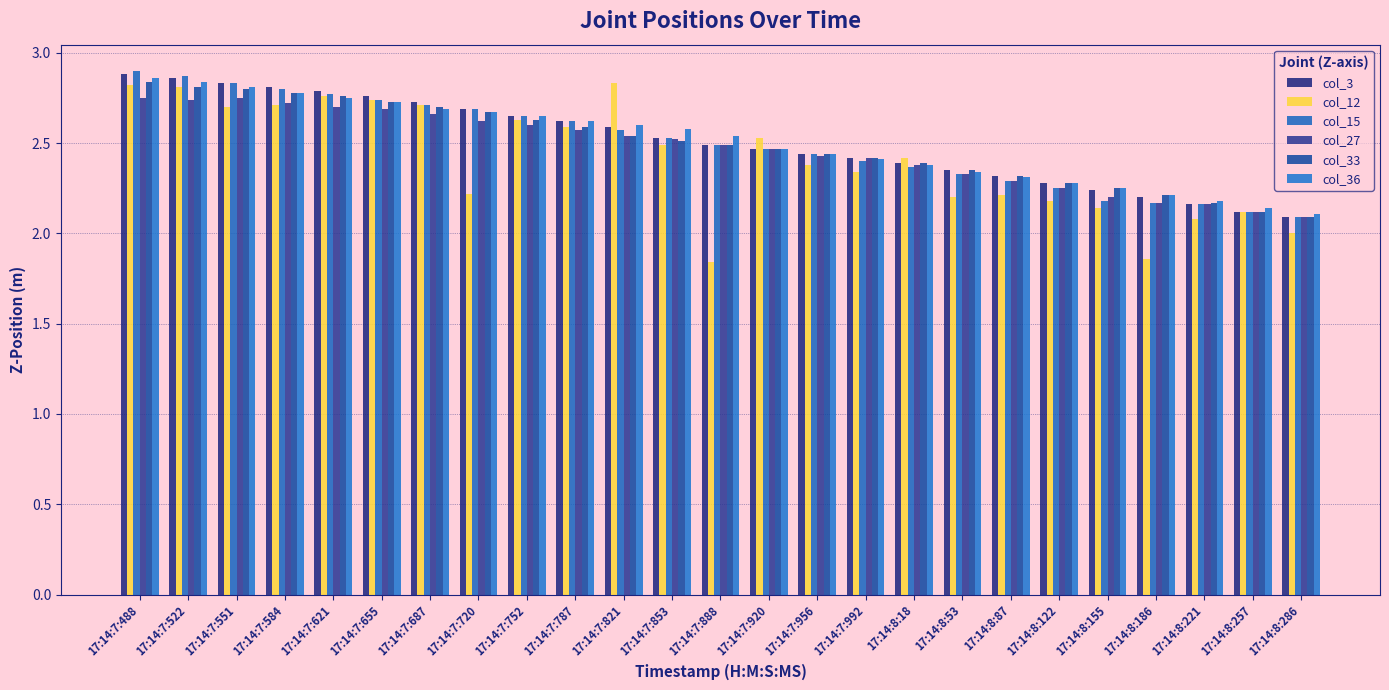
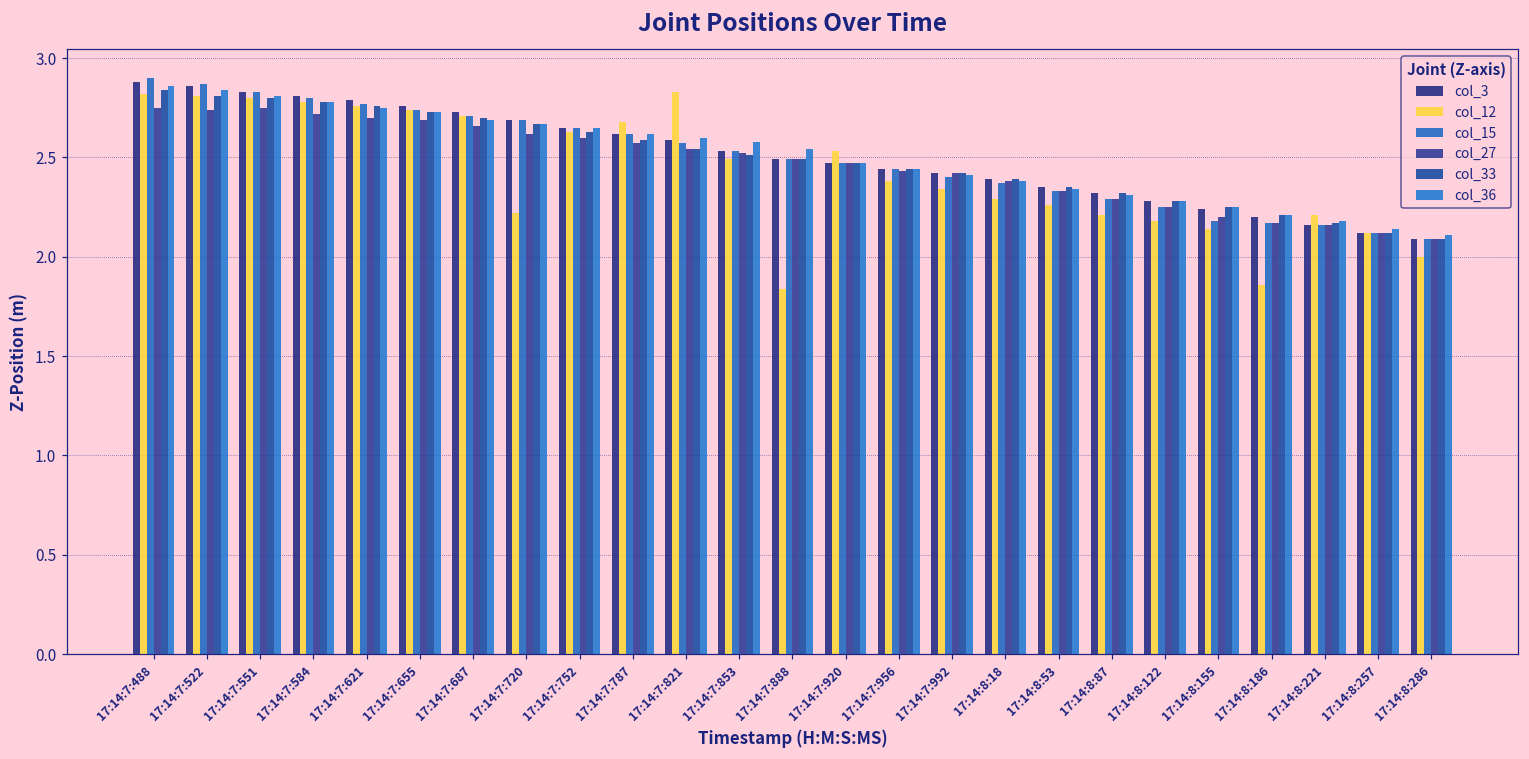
col_12, 17:14:7:551: 2.7 -> 2.8
col_12, 17:14:7:584: 2.71 -> 2.78
col_12, 17:14:7:787: 2.59 -> 2.68
col_12, 17:14:8:18: 2.42 -> 2.29
col_12, 17:14:8:53: 2.20 -> 2.26
col_12, 17:14:8:221: 2.08 -> 2.21
